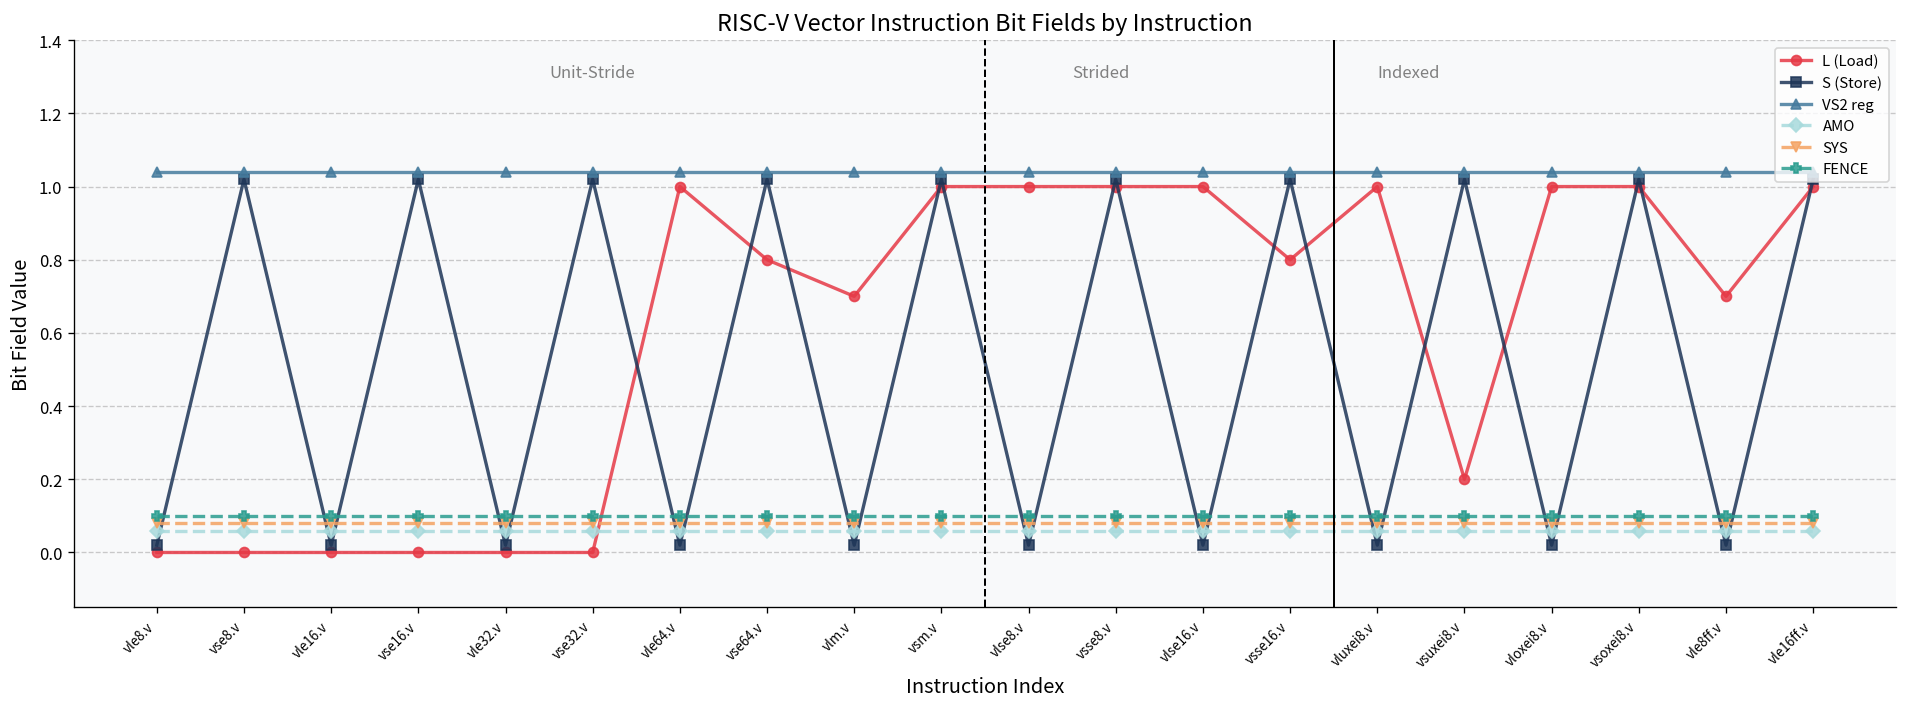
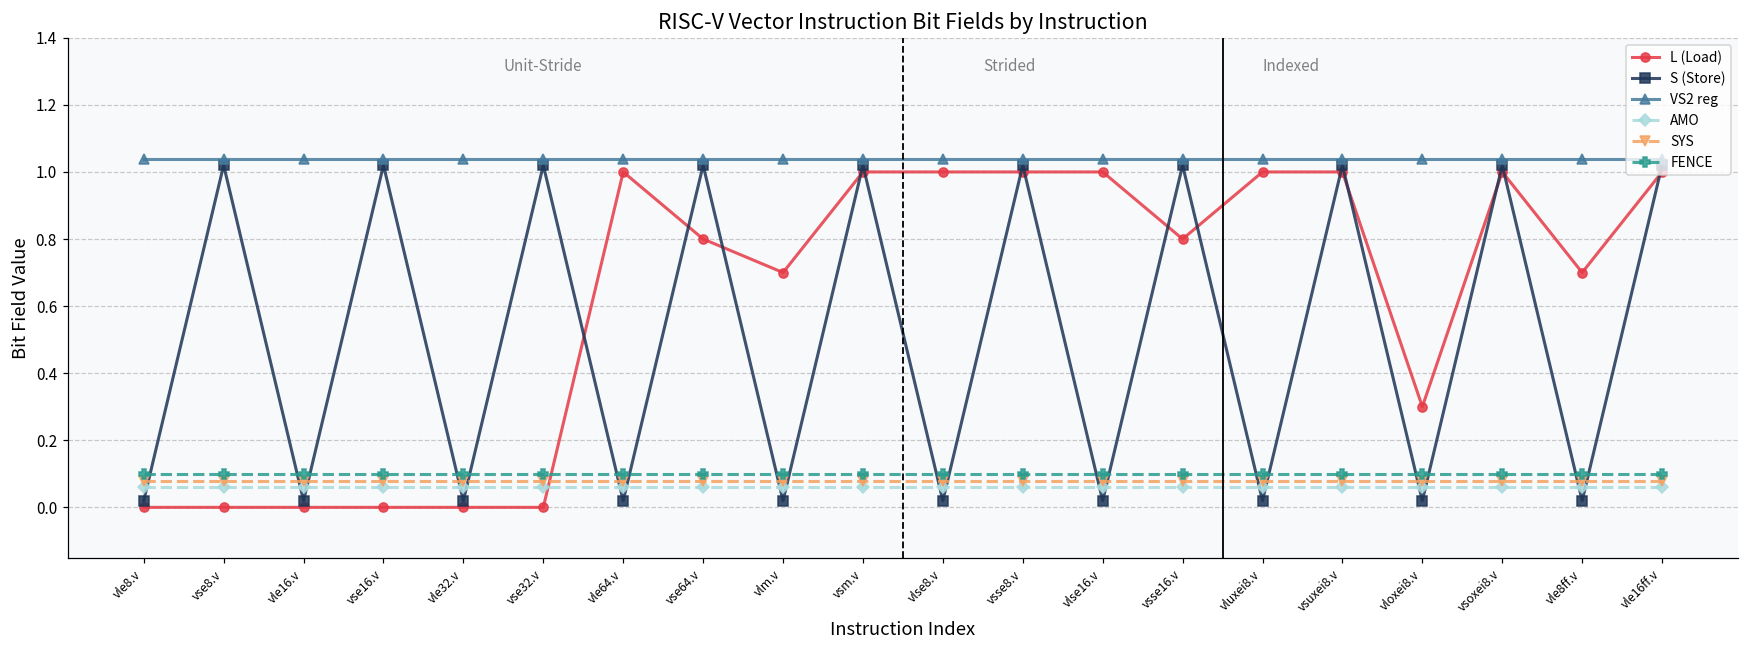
L (Load), vsuxei8.v: 0.2 -> 1.0
L (Load), vloxei8.v: 1.0 -> 0.3
